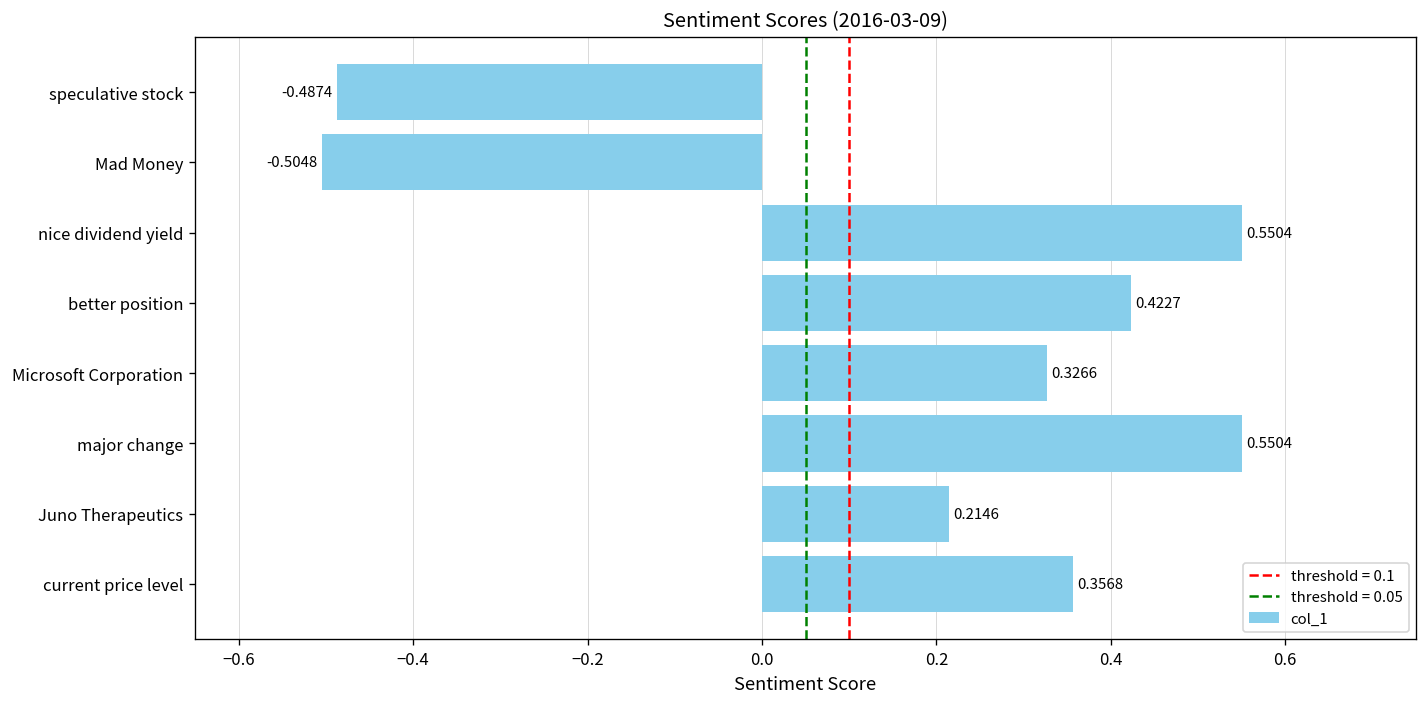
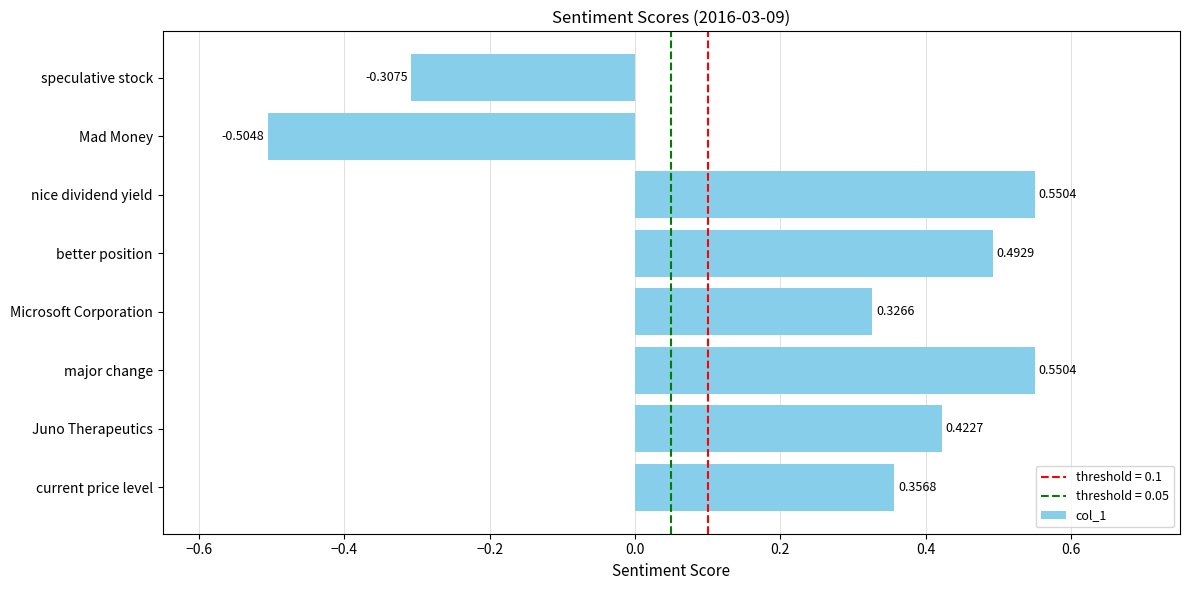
speculative stock: -0.4874 -> -0.3075
better position: 0.4227 -> 0.4929
Juno Therapeutics: 0.2146 -> 0.4227
